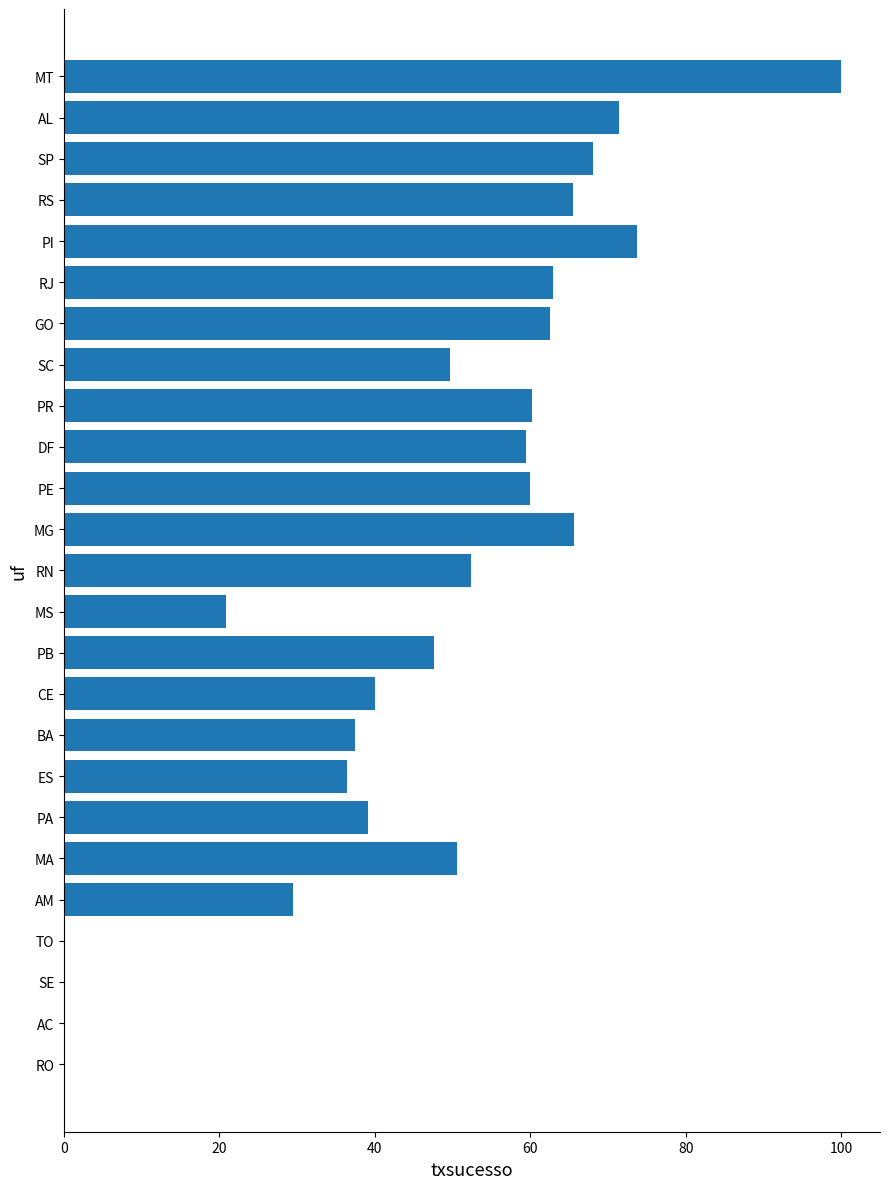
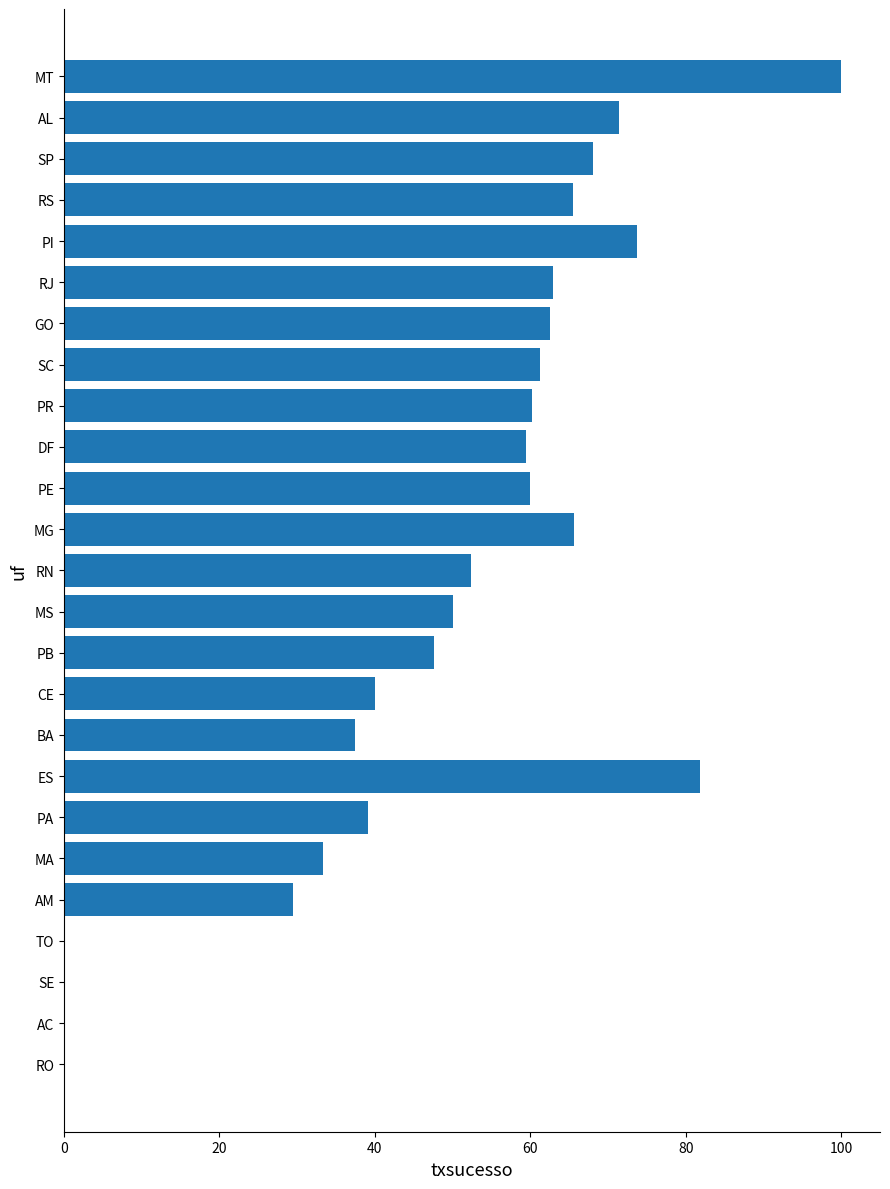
SC: 50 -> 61
MS: 21 -> 50
ES: 36 -> 82
MA: 51 -> 33
